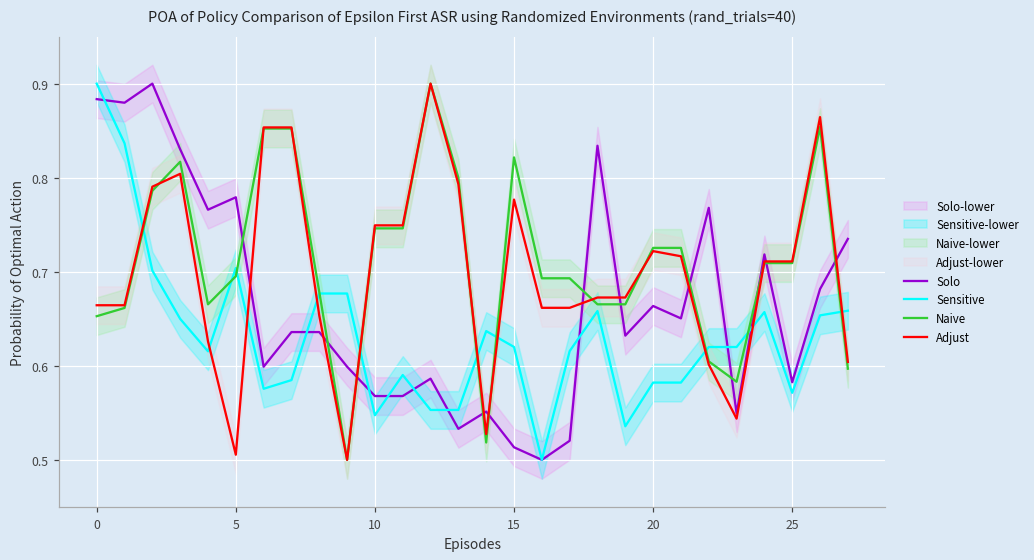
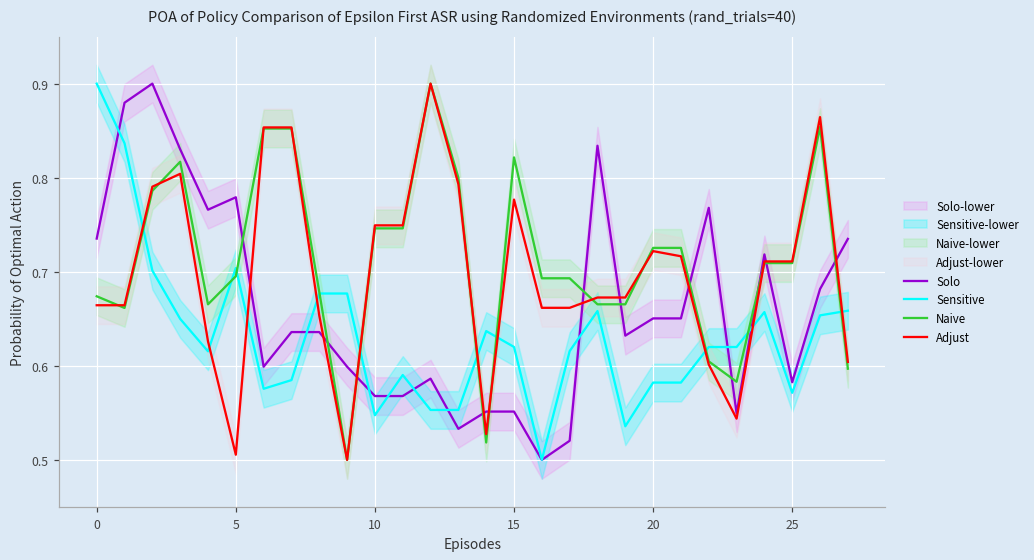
Solo, 0: 0.88 -> 0.74
Naive, 0: 0.65 -> 0.67
Solo, 15: 0.51 -> 0.55
Solo, 20: 0.66 -> 0.65
